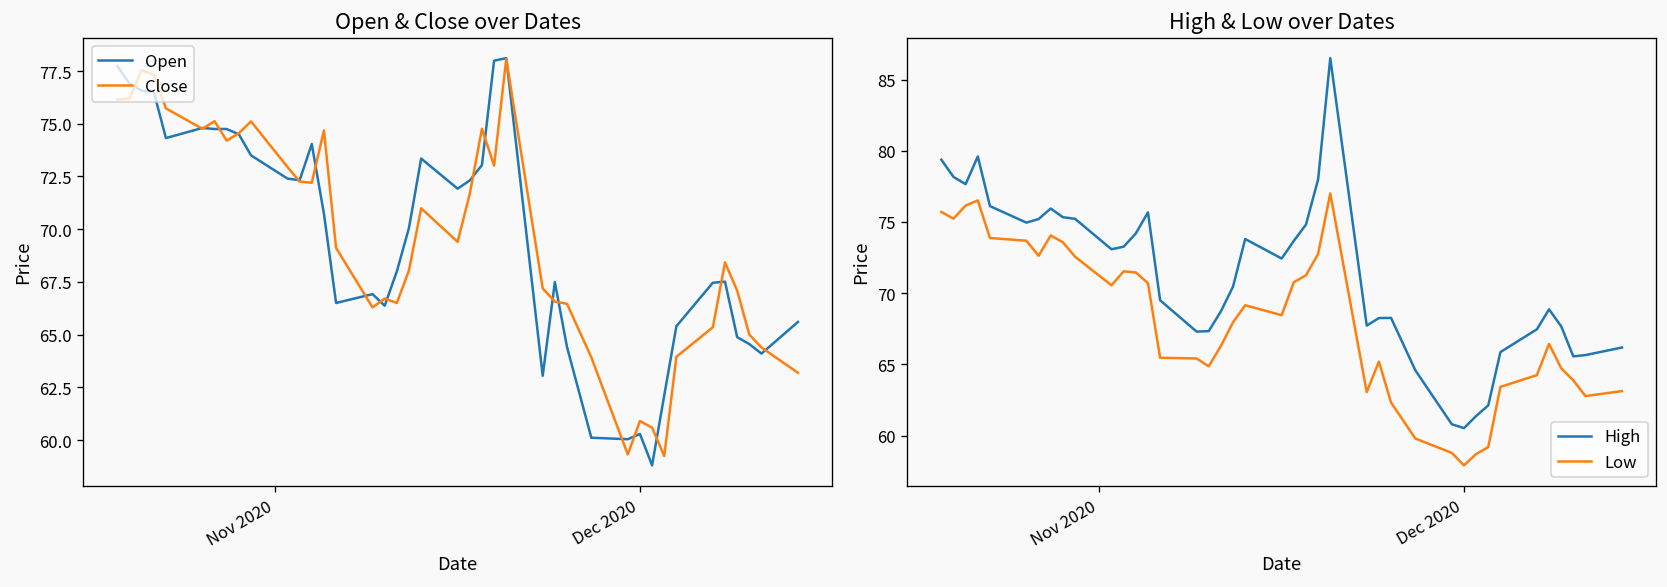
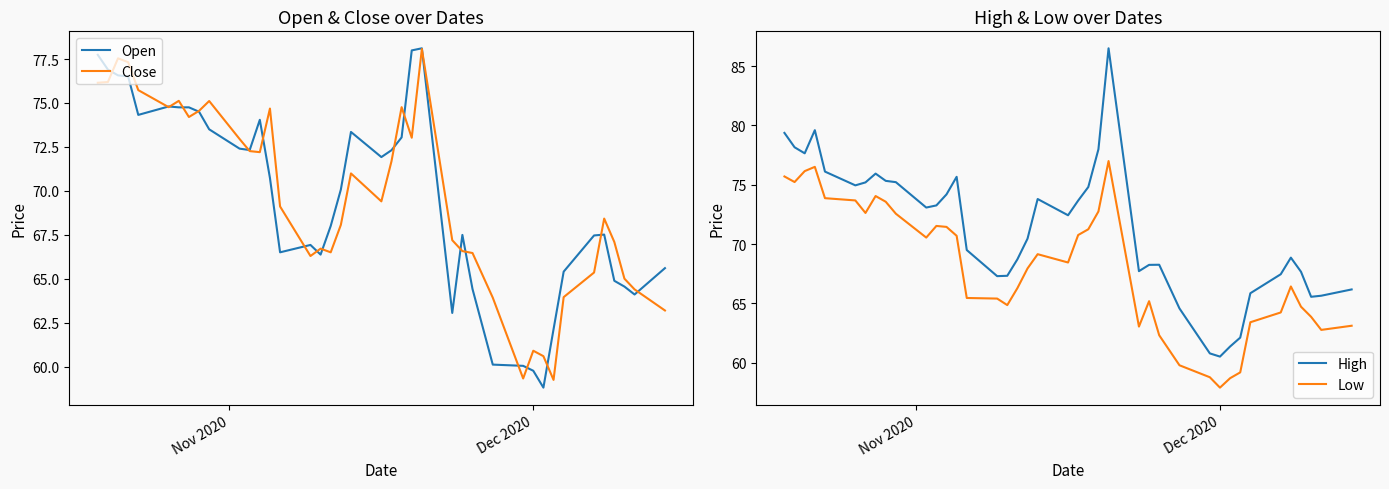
Open & Close over Dates, Open, Dec 2020: 60.3 -> 59.8
